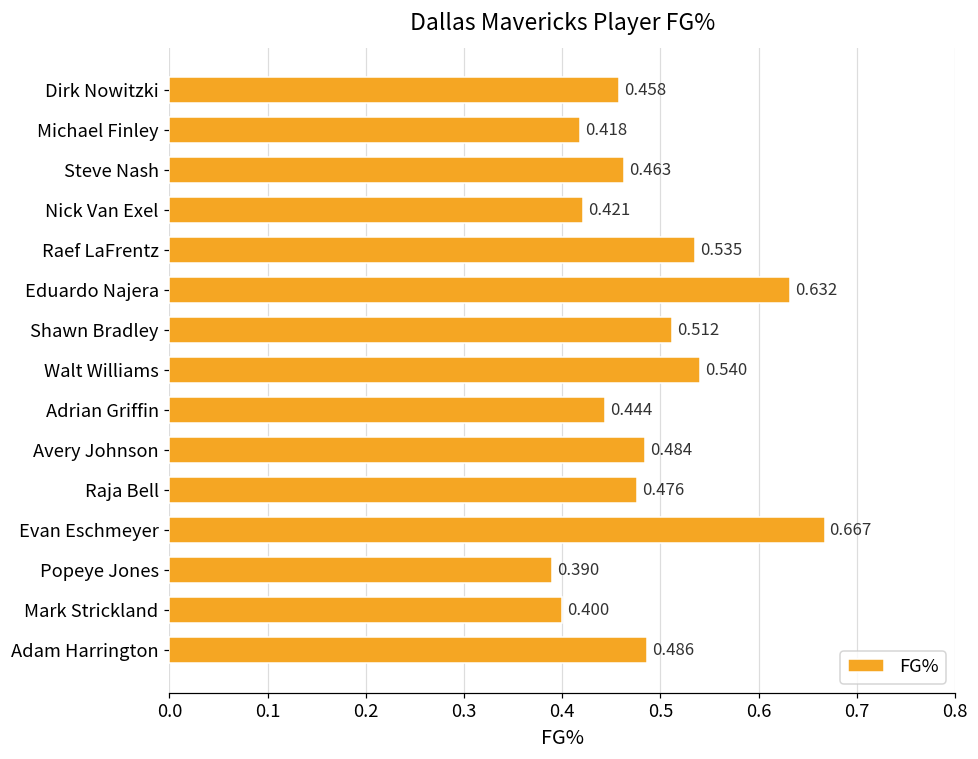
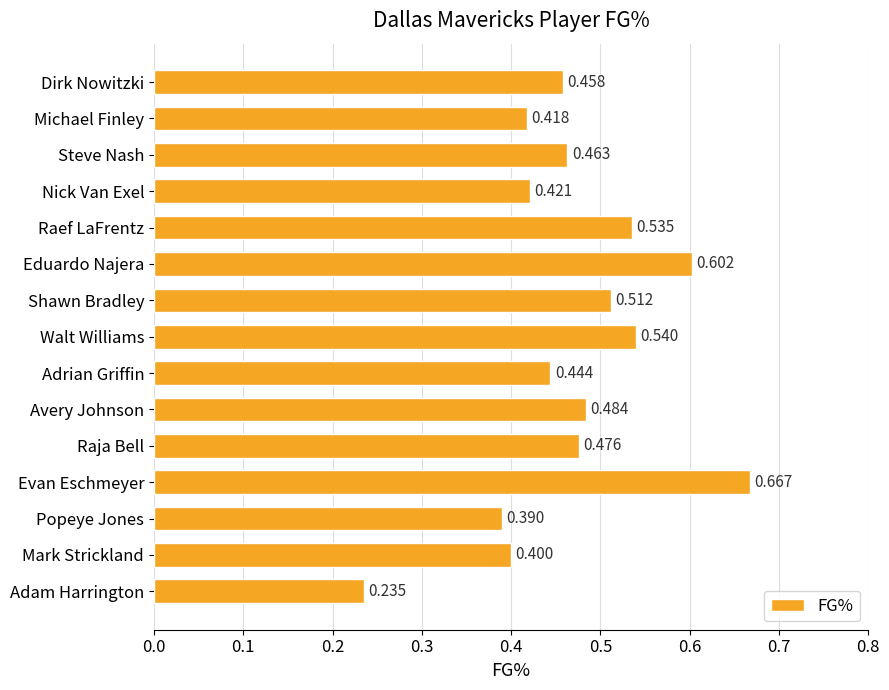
Eduardo Najera: 0.632 -> 0.602
Adam Harrington: 0.486 -> 0.235
